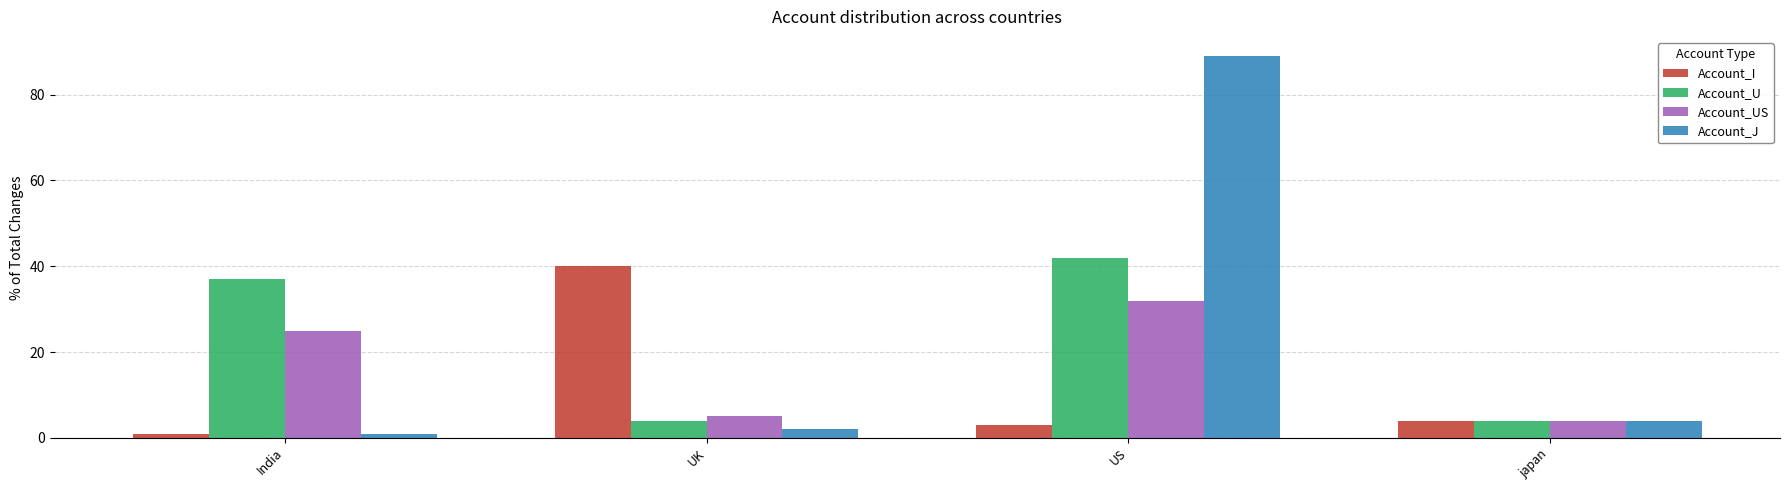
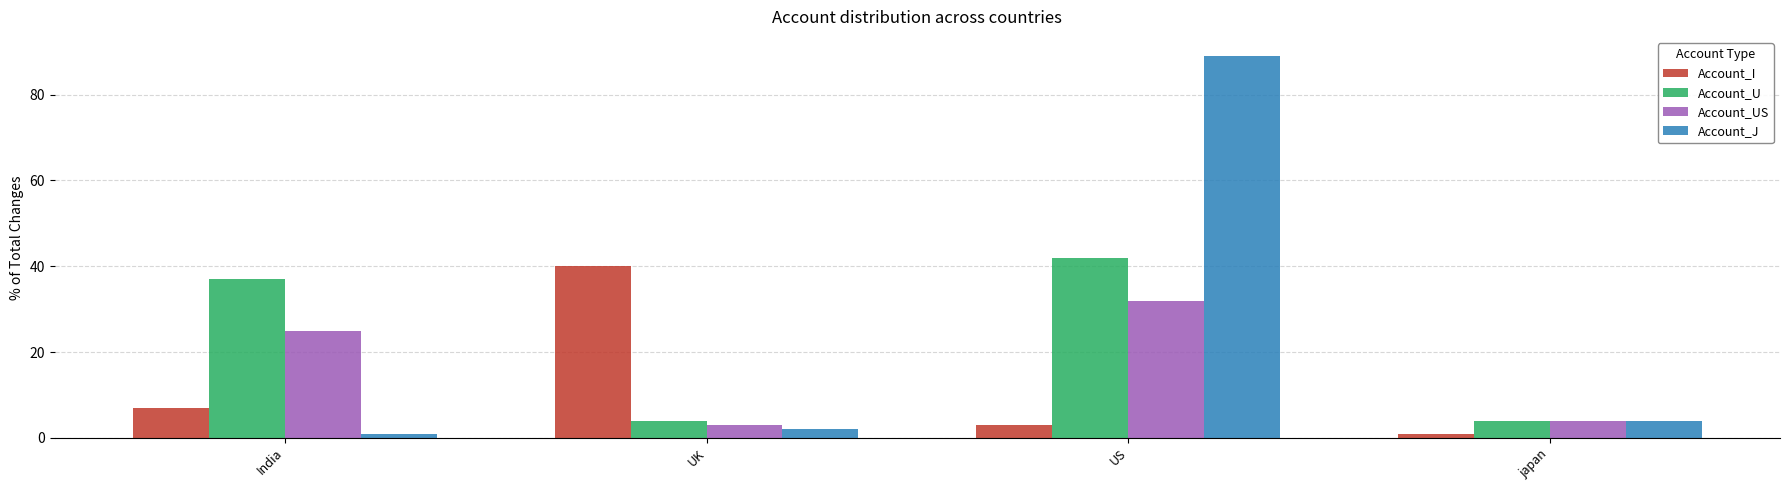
Account_I, India: 1 -> 7
Account_US, UK: 5 -> 3
Account_I, japan: 4 -> 1
